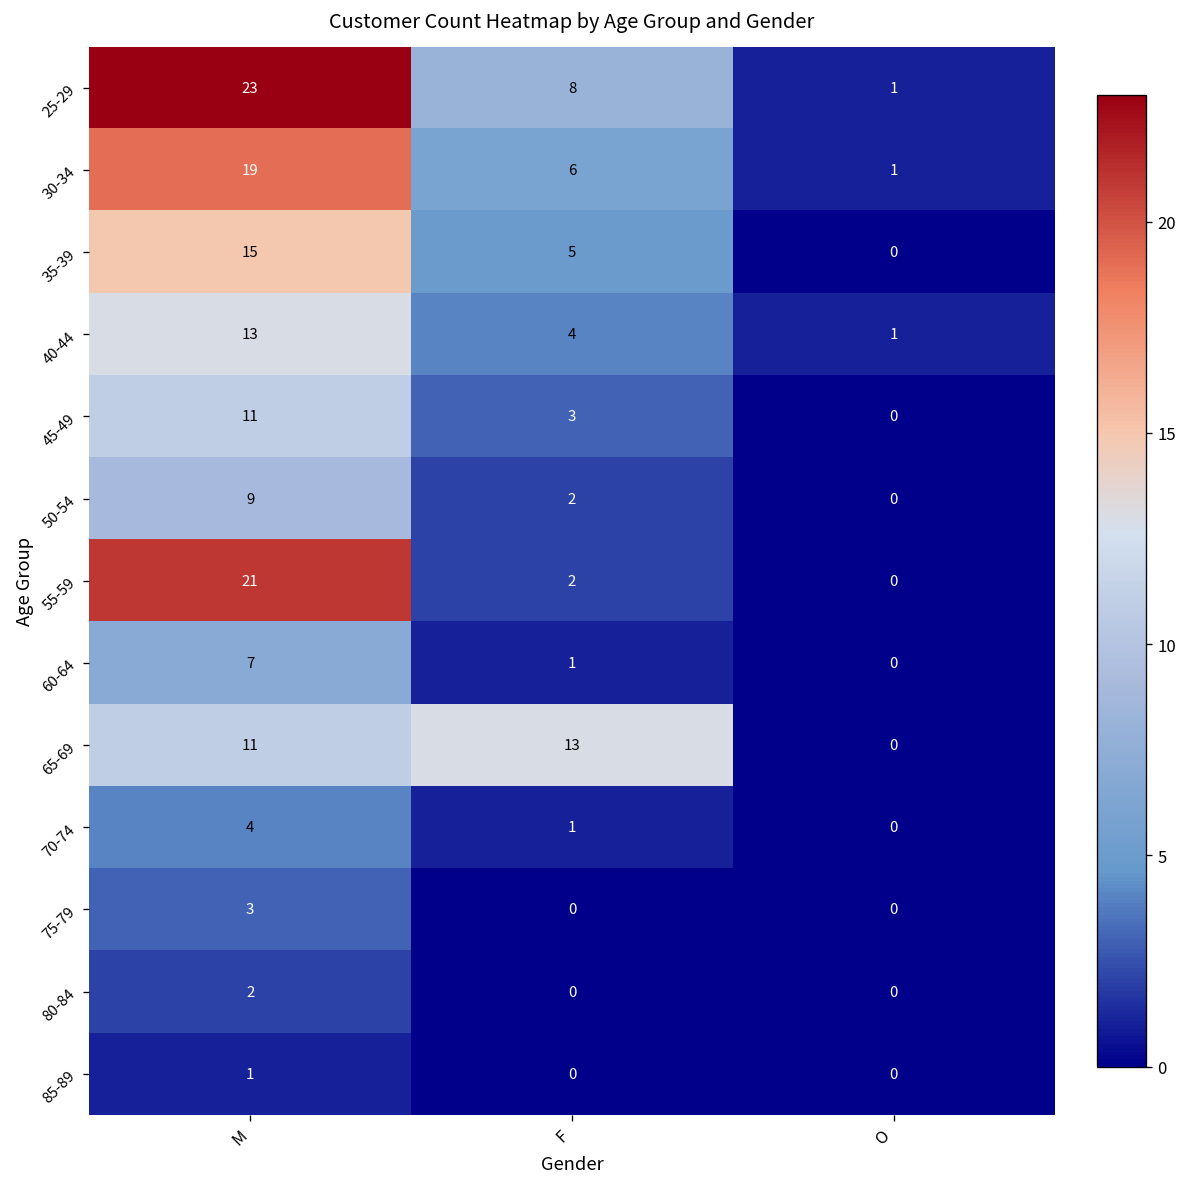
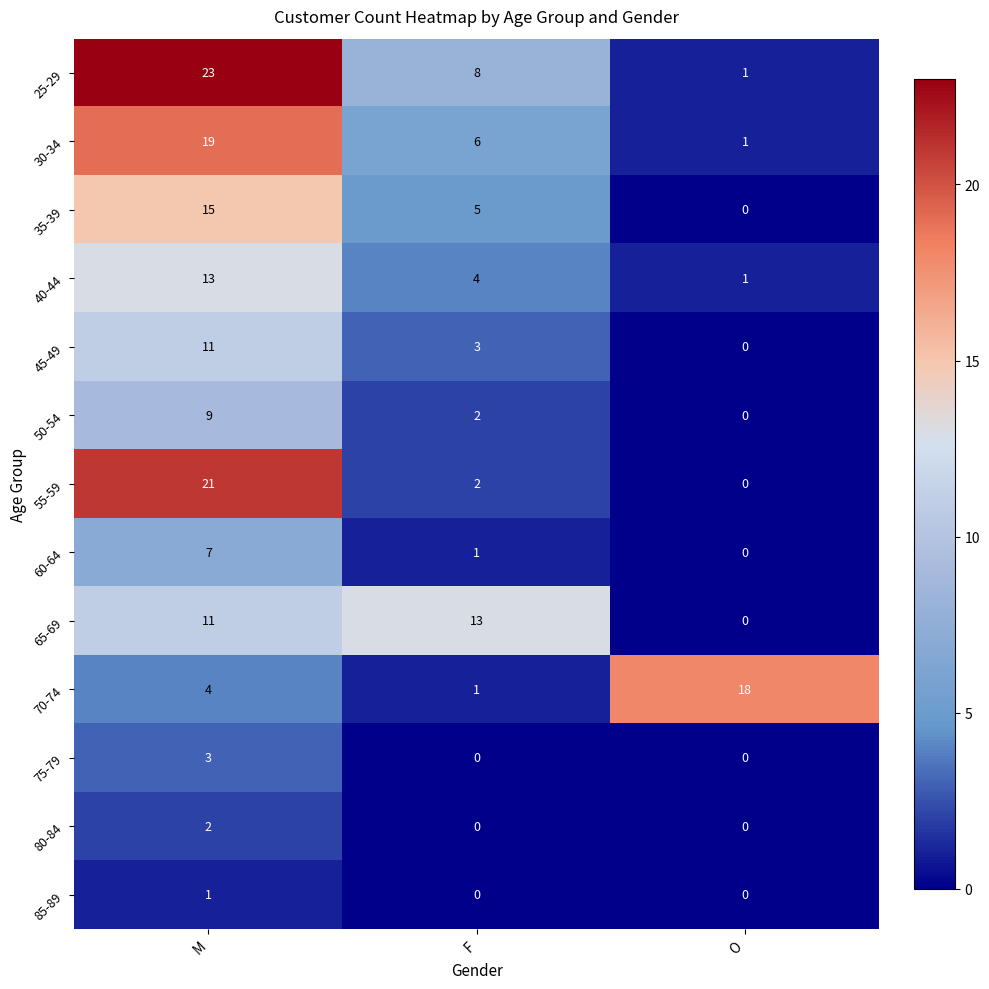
70-74, O: 0 -> 18
